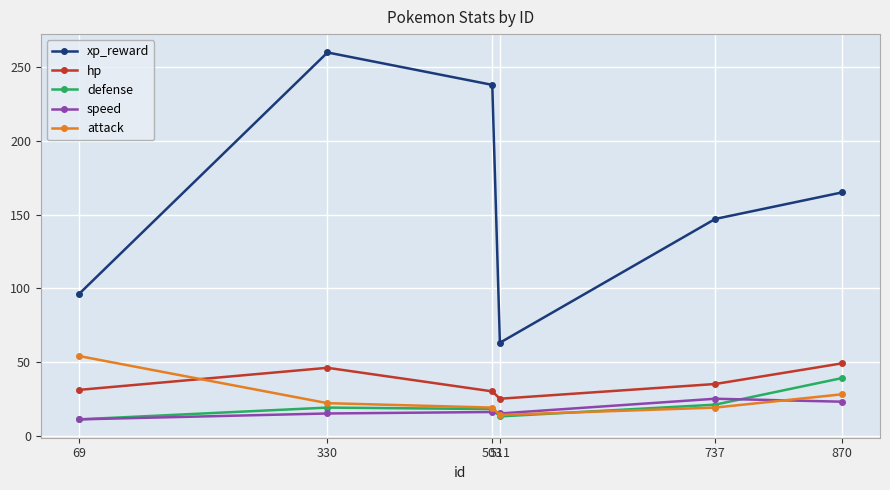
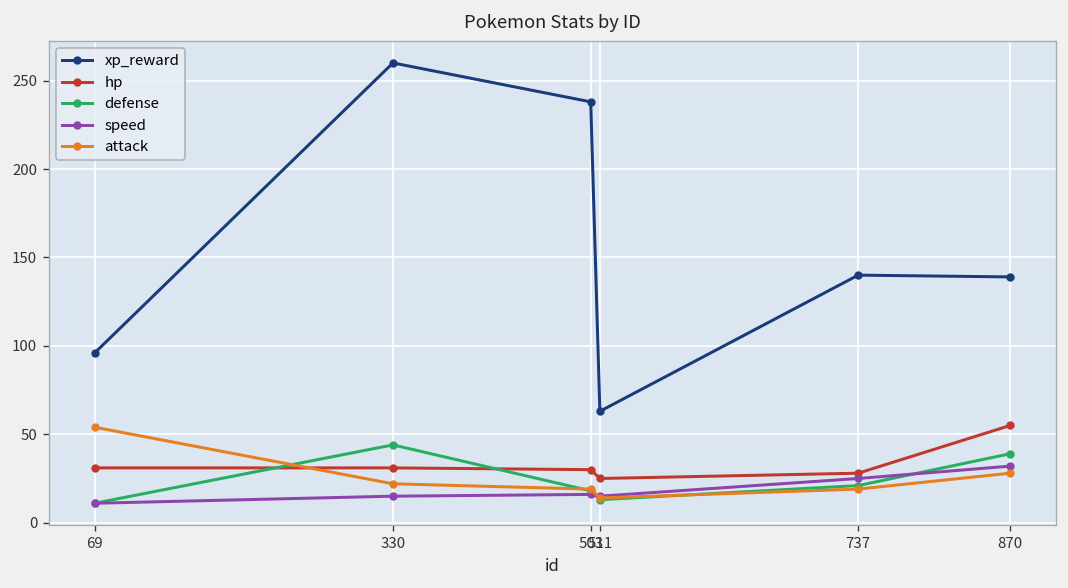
hp, 330: 46 -> 31
defense, 330: 19 -> 44
xp_reward, 737: 147 -> 140
hp, 737: 35 -> 28
xp_reward, 870: 165 -> 139
hp, 870: 49 -> 55
speed, 870: 23 -> 32
